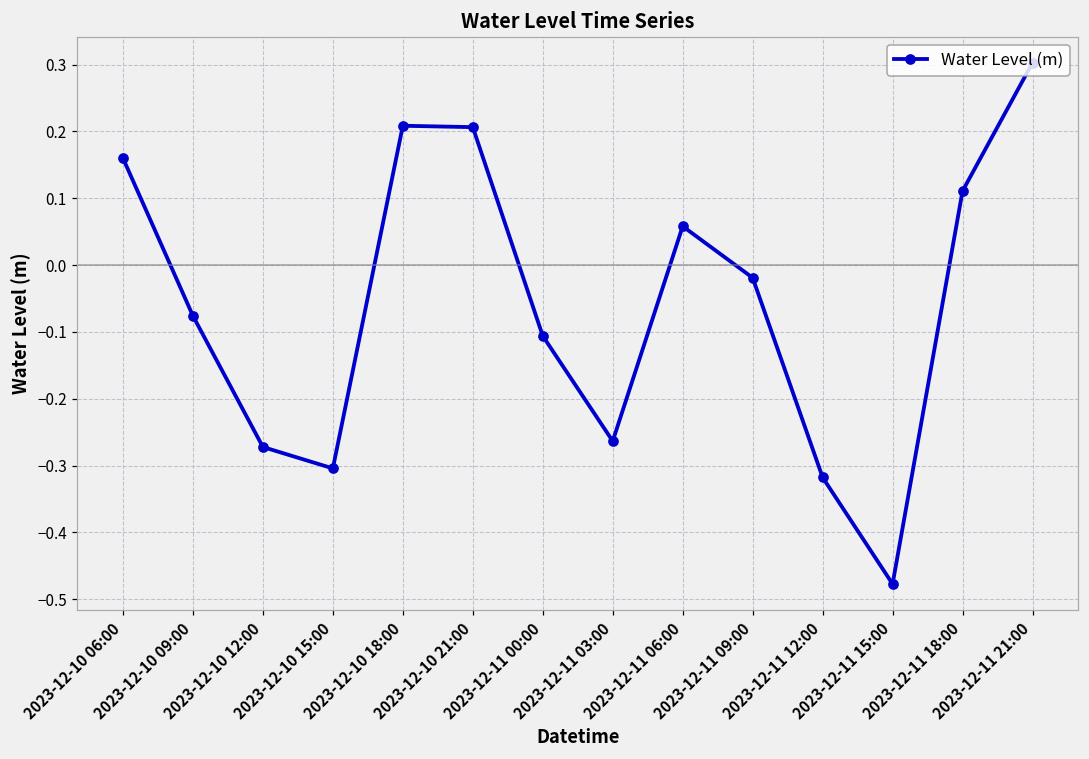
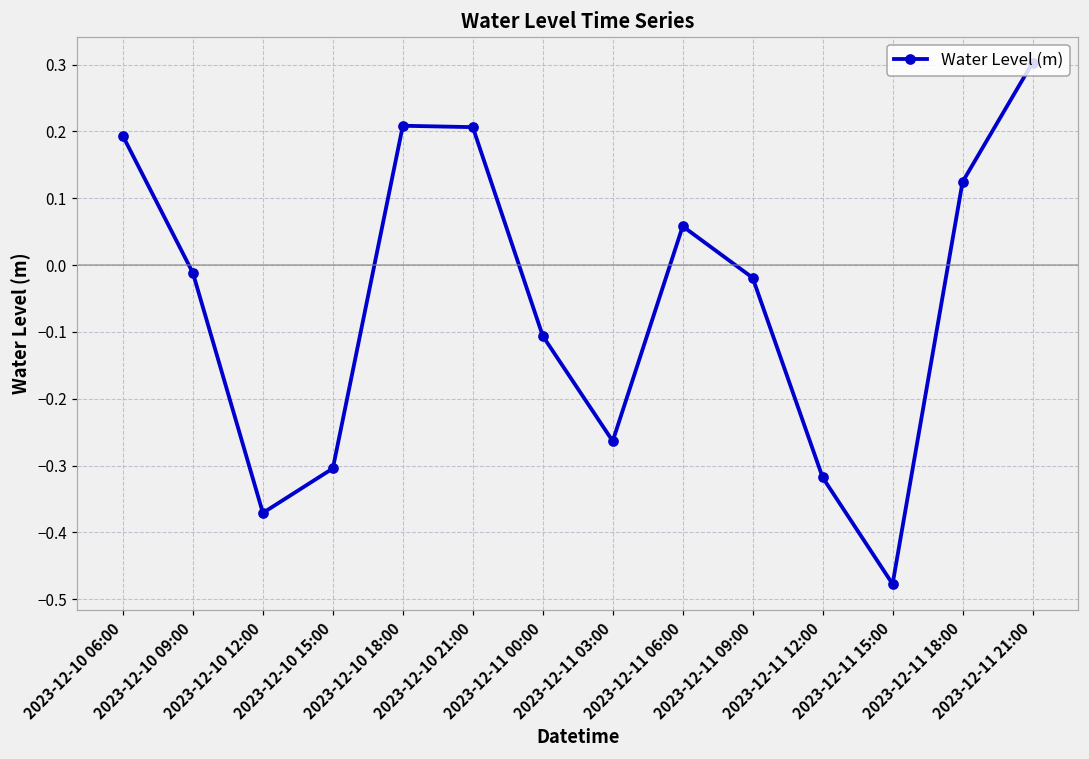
2023-12-10 06:00: 0.16 -> 0.19
2023-12-10 09:00: -0.08 -> -0.01
2023-12-10 12:00: -0.27 -> -0.37
2023-12-11 18:00: 0.11 -> 0.12
